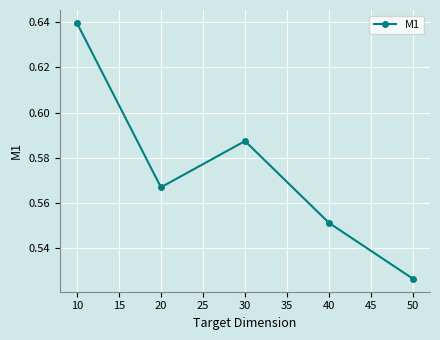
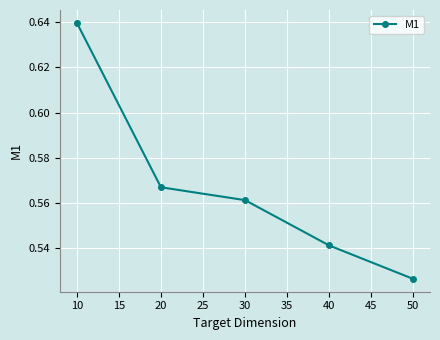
30: 0.587 -> 0.561
40: 0.551 -> 0.541
